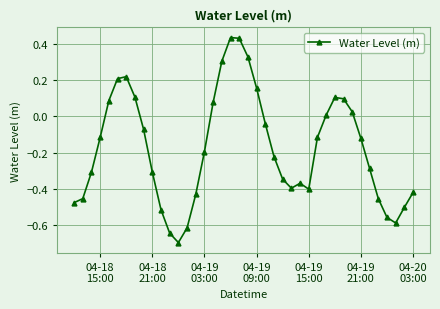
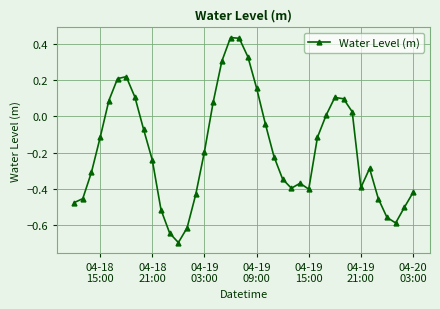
04-18 21:00: -0.31 -> -0.24
04-19 21:00: -0.12 -> -0.39
